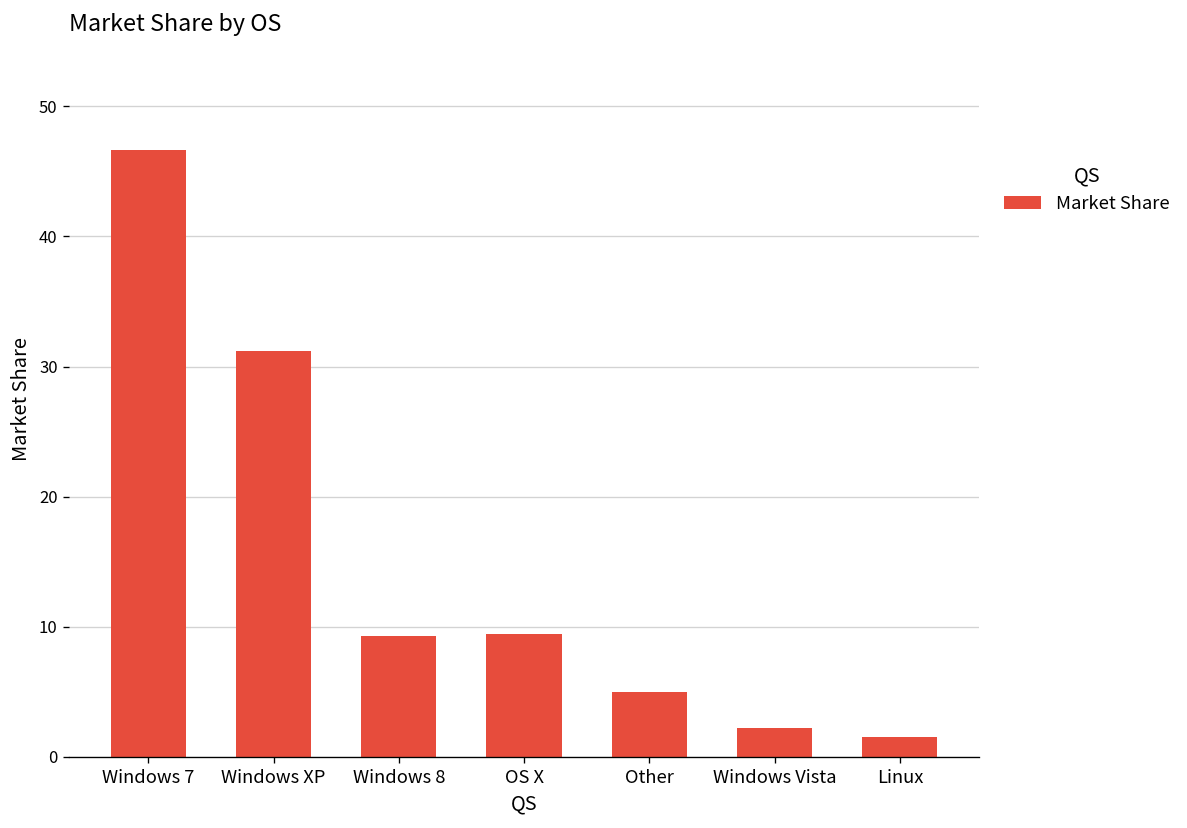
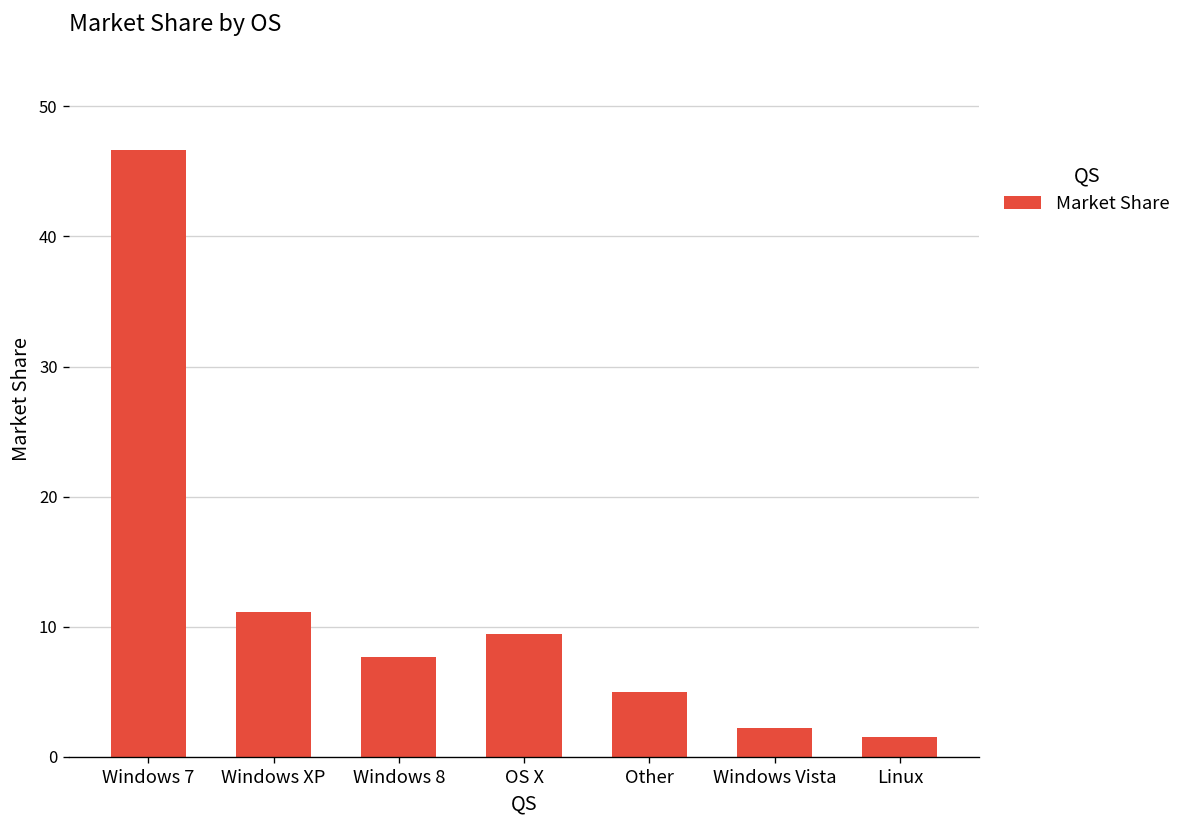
Windows XP: 31.2 -> 11.1
Windows 8: 9.3 -> 7.7
